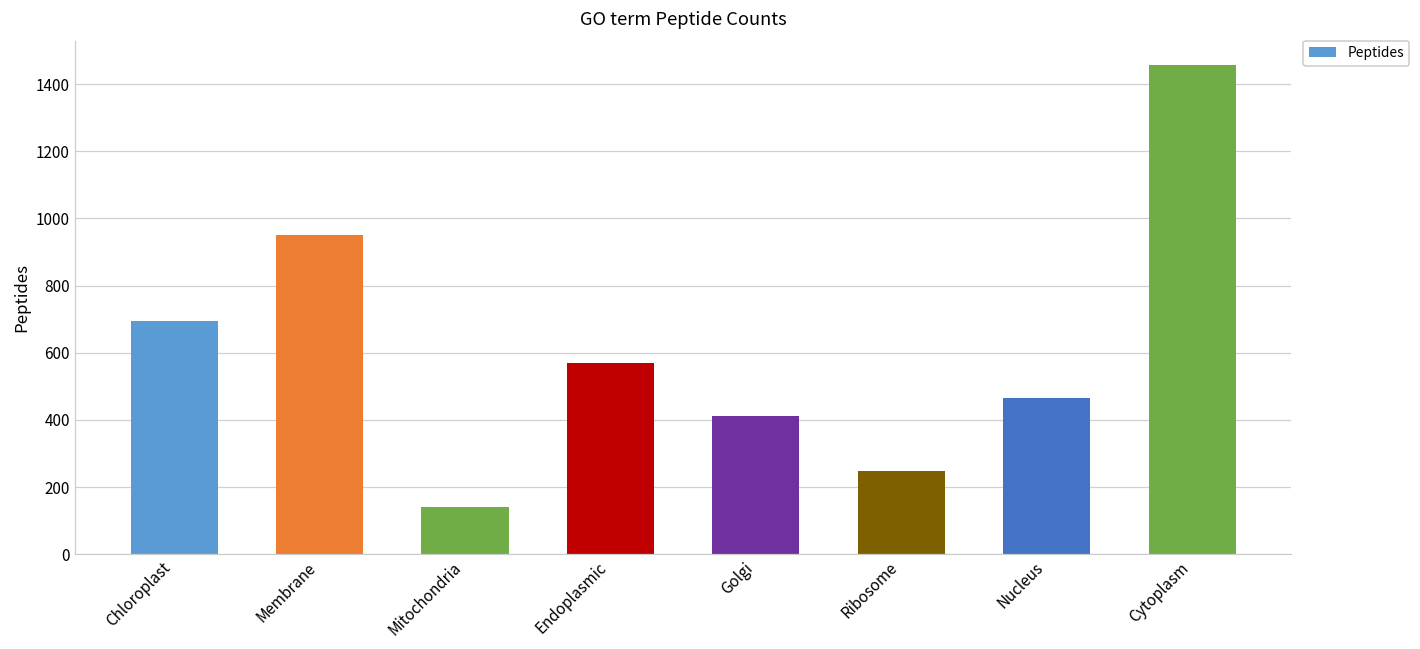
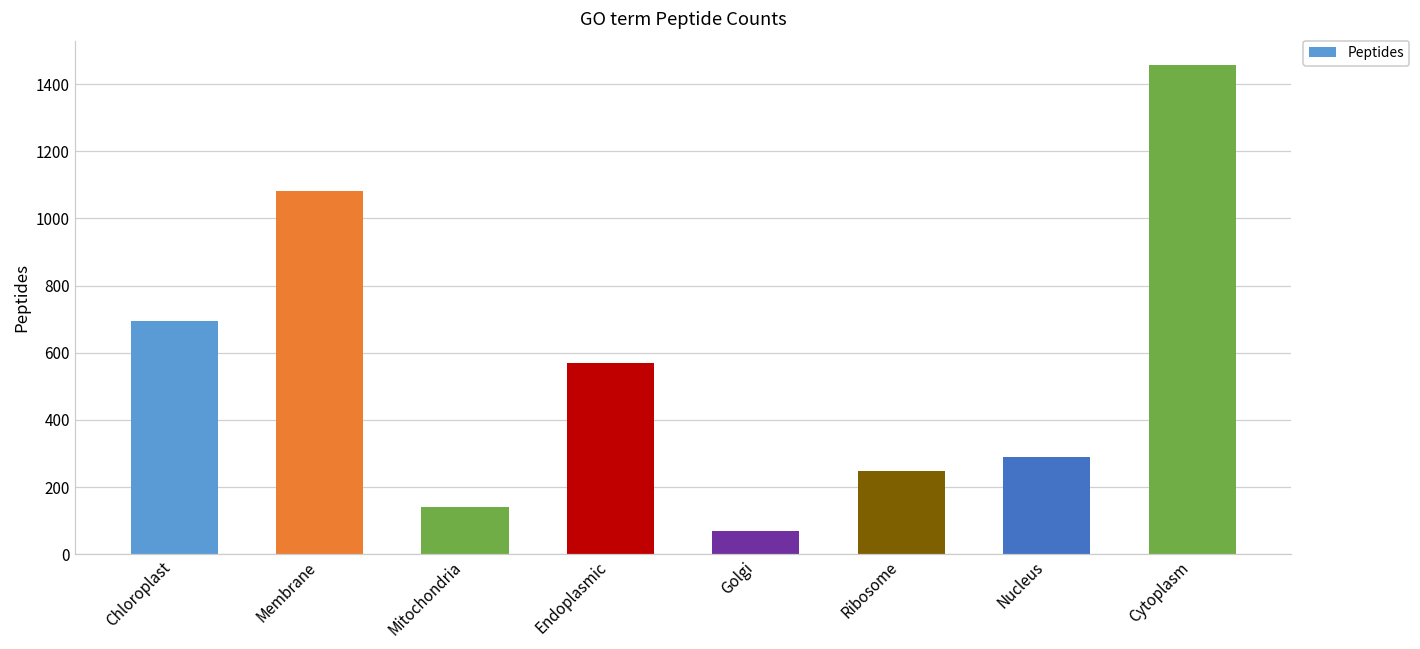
Membrane: 950 -> 1080
Golgi: 410 -> 70
Nucleus: 460 -> 290
